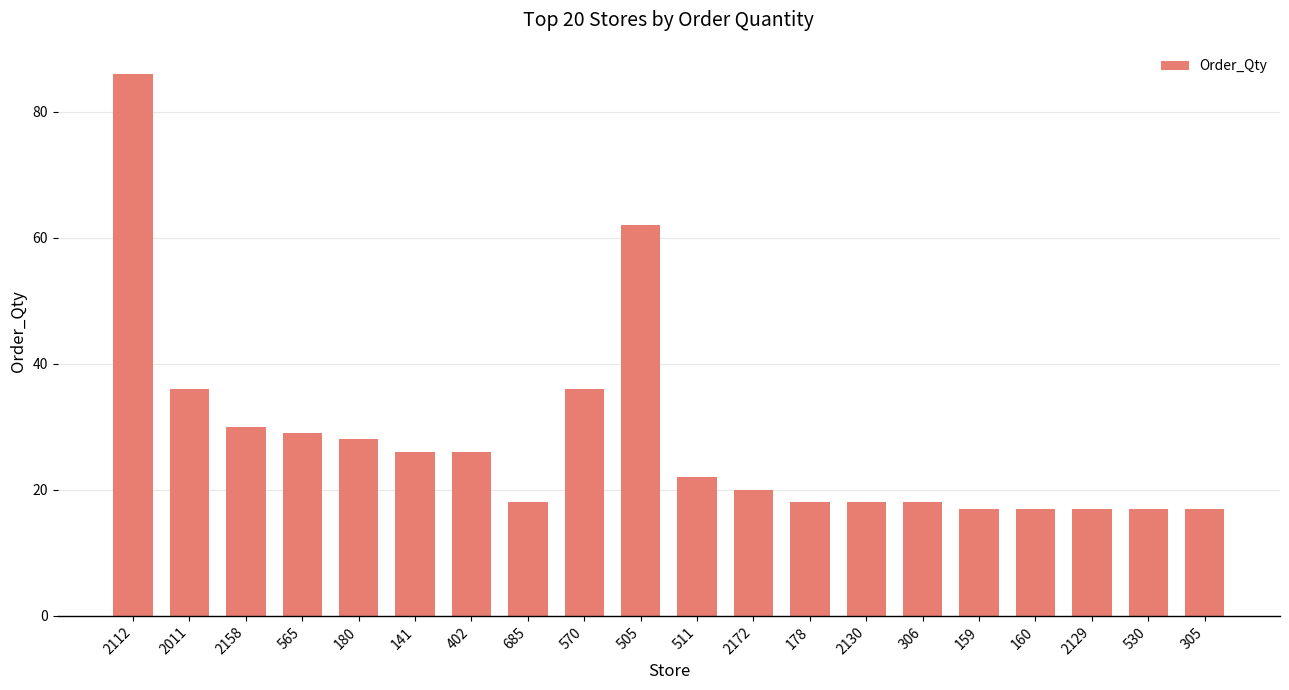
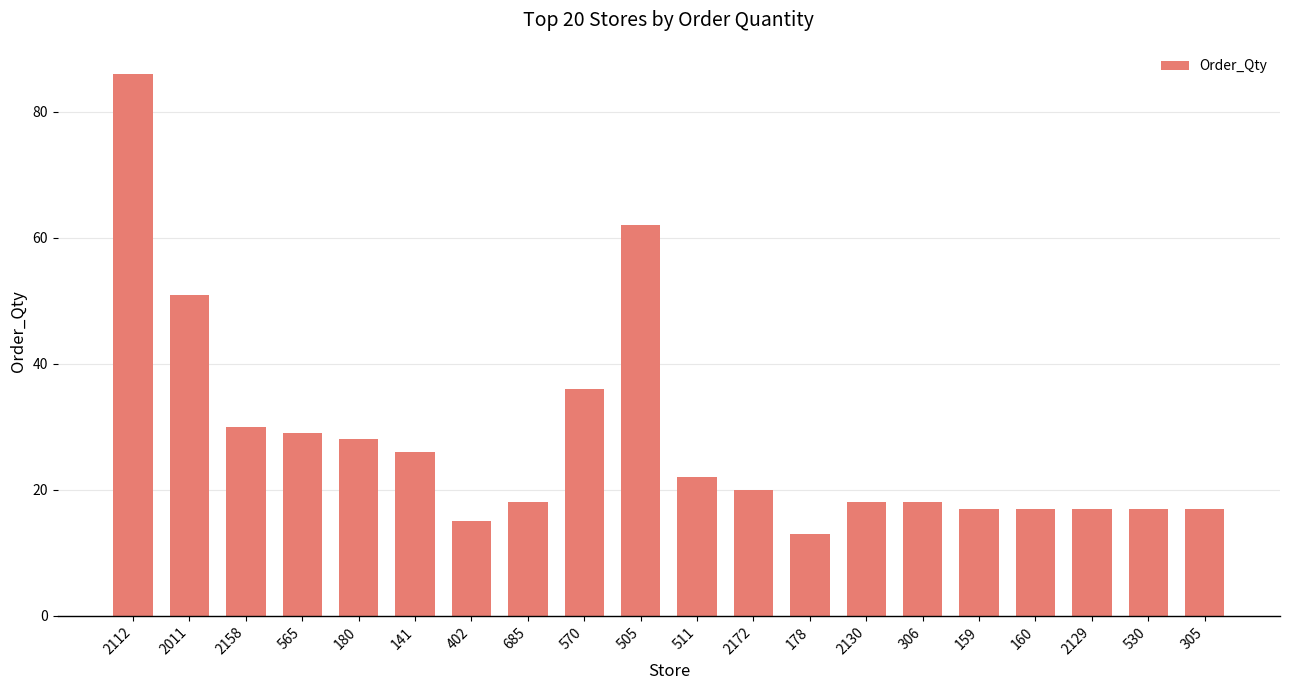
2011: 36 -> 51
402: 26 -> 15
178: 18 -> 13
